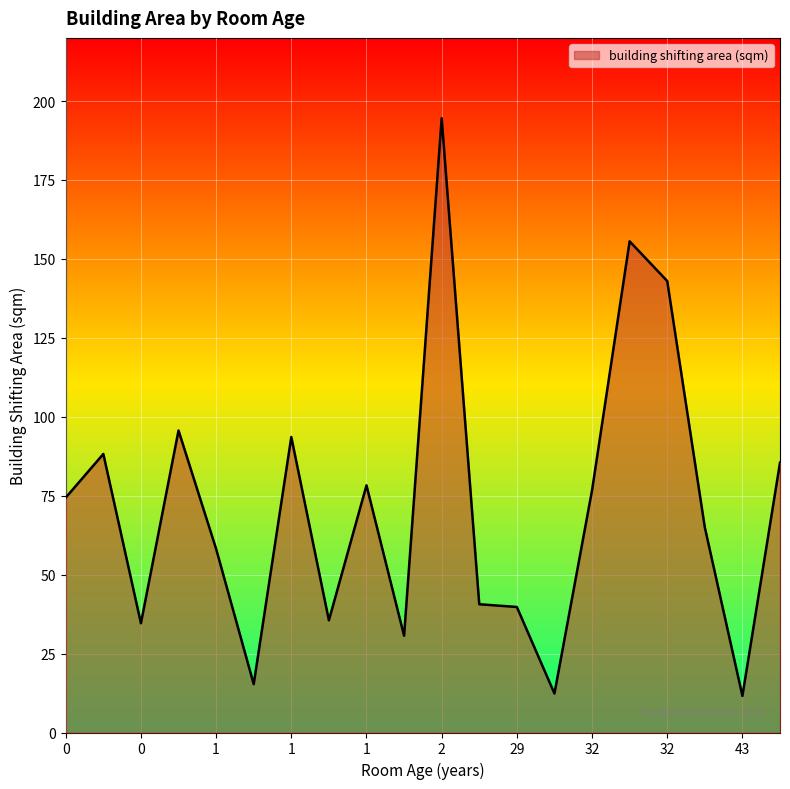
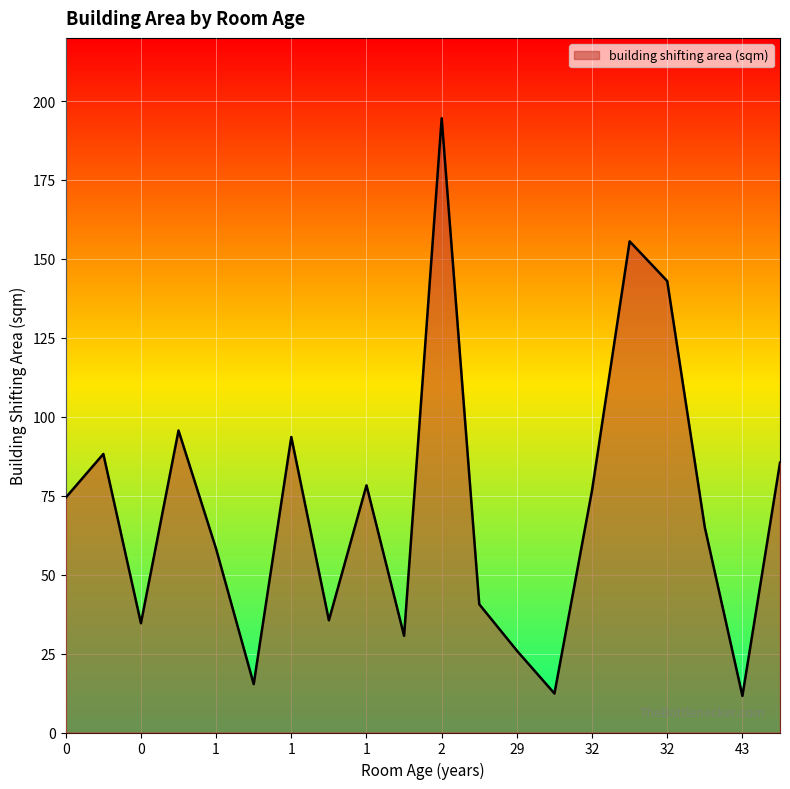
29: 40 -> 26
